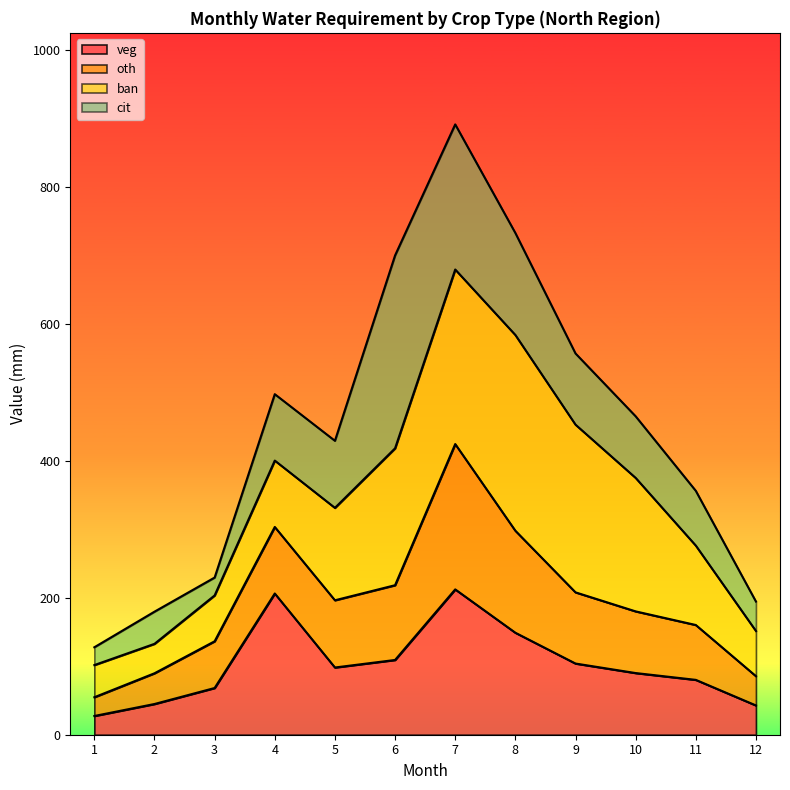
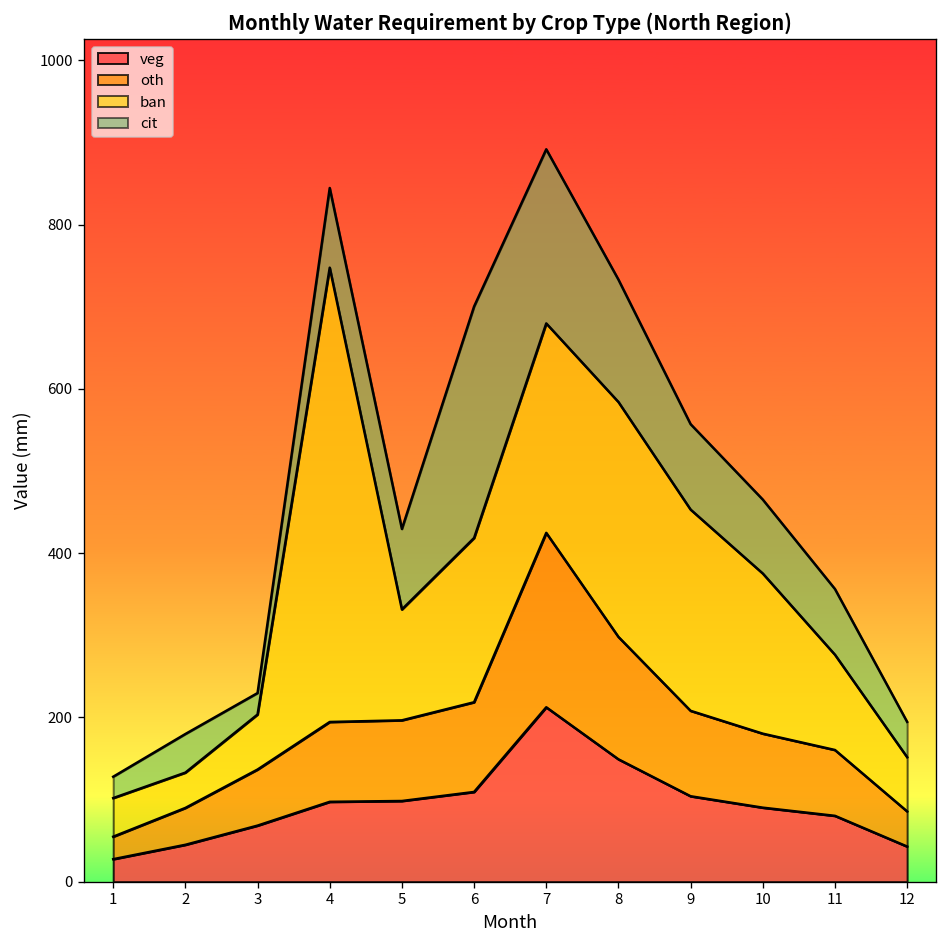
veg, 4: 210 -> 100
ban, 4: 100 -> 550
